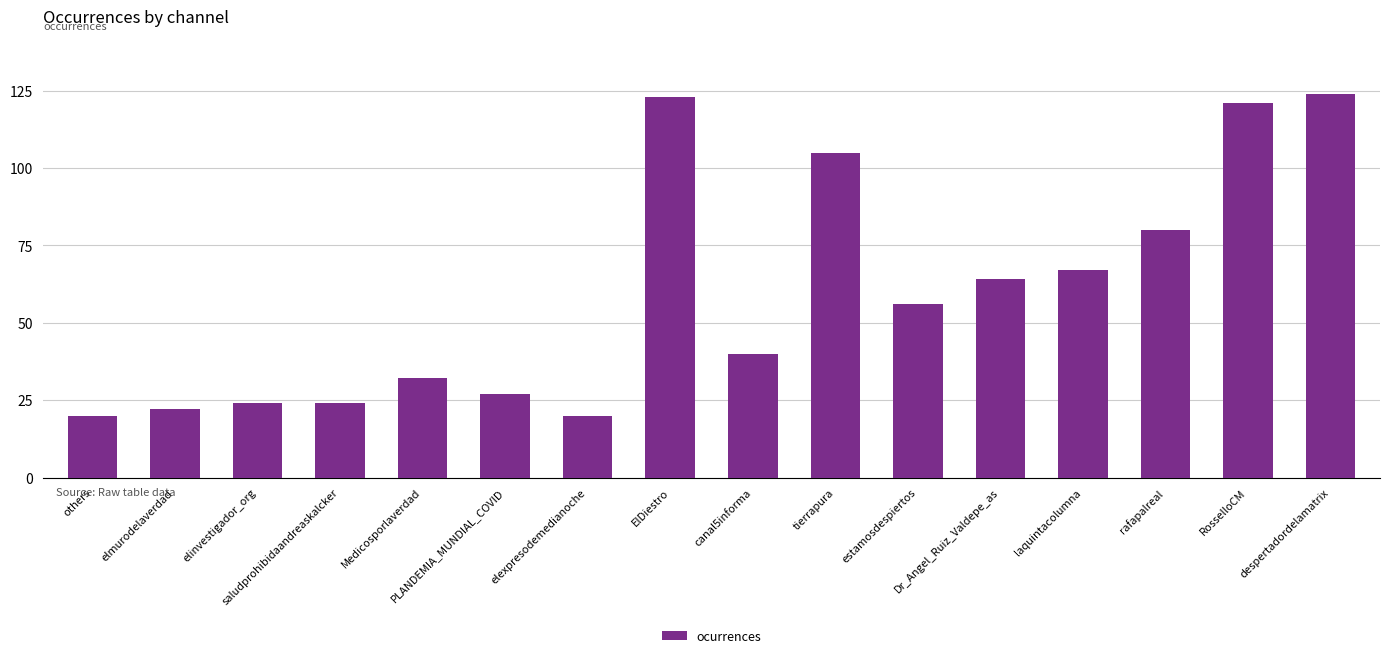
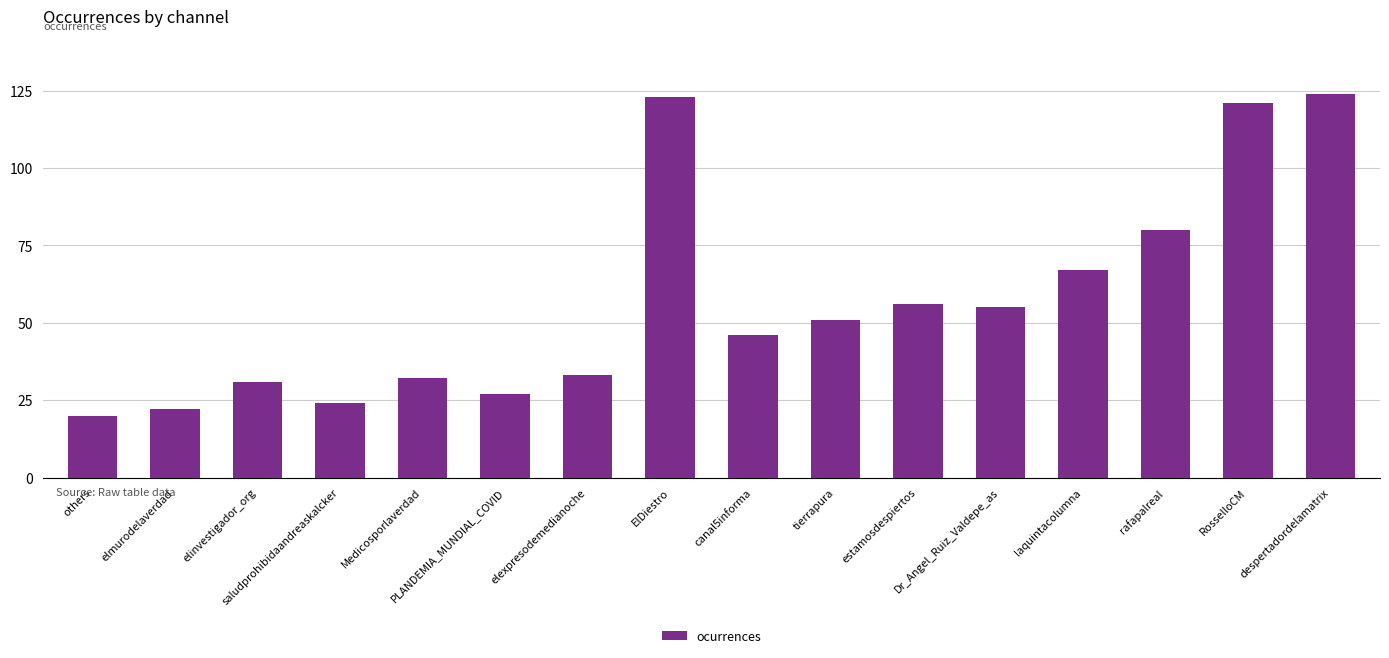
elinvestigador_org: 24 -> 31
elexpresodemedianoche: 20 -> 33
canal5informa: 40 -> 46
tierrapura: 105 -> 51
Dr_Angel_Ruiz_Valdepe_as: 64 -> 55
